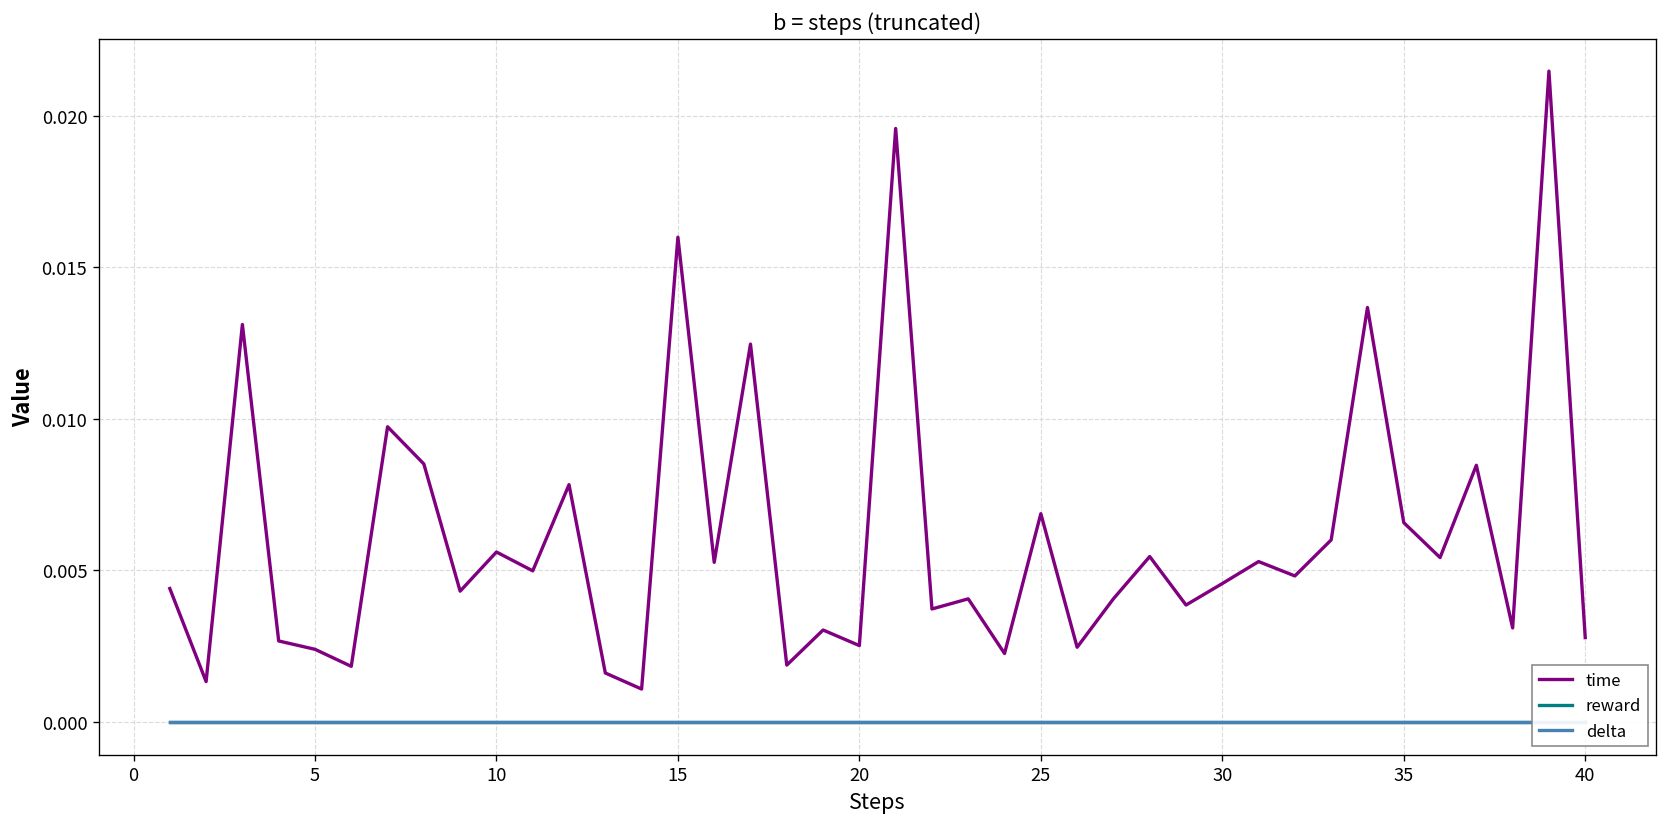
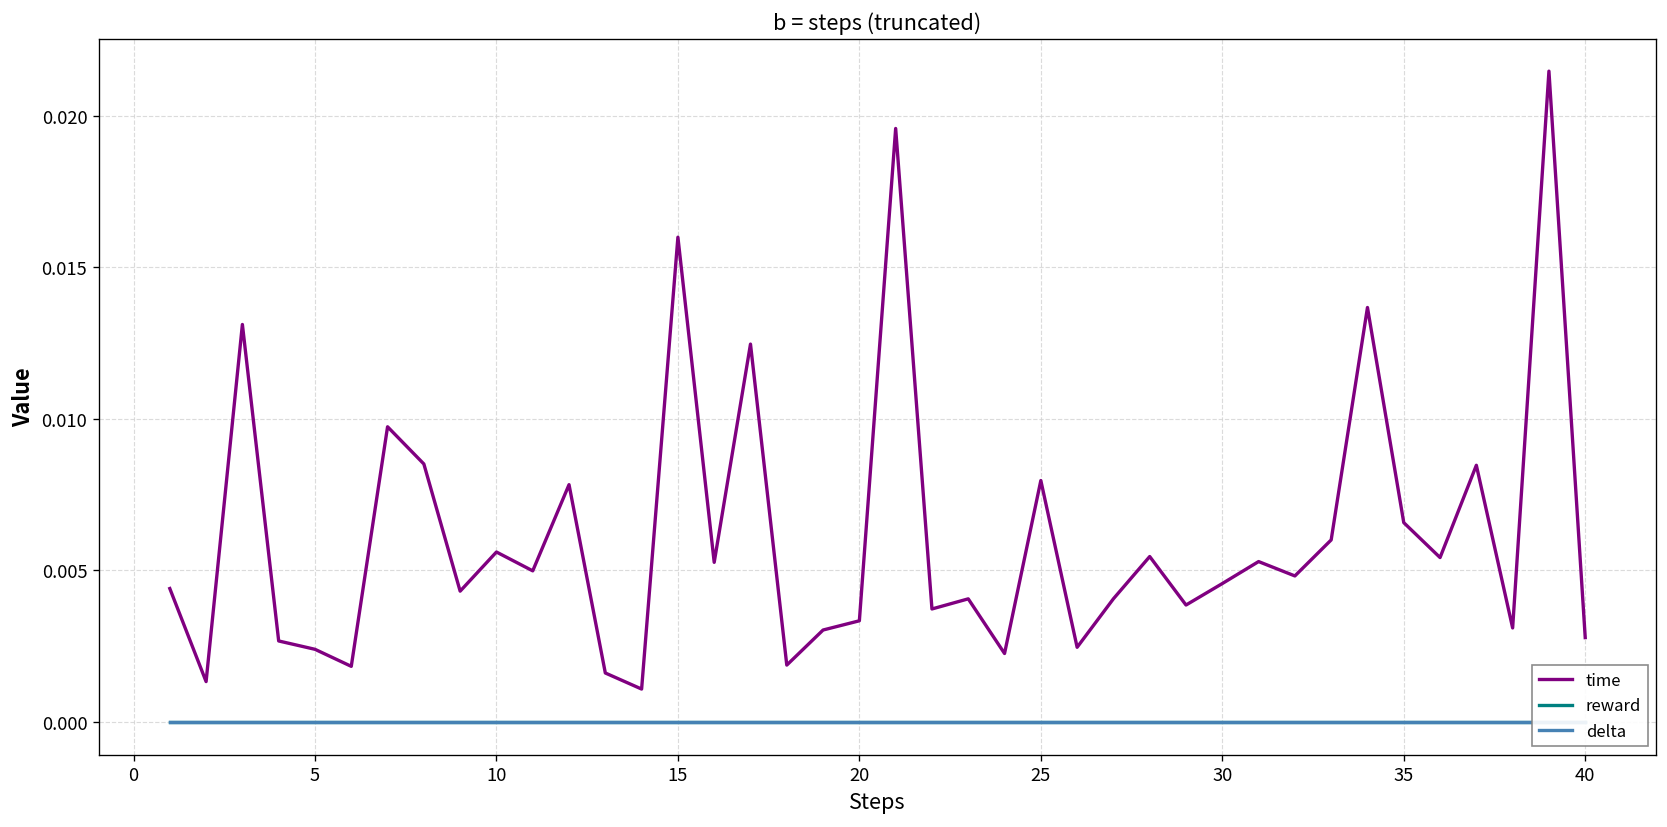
time, 20: 0.0025 -> 0.0033
time, 25: 0.0069 -> 0.0080
